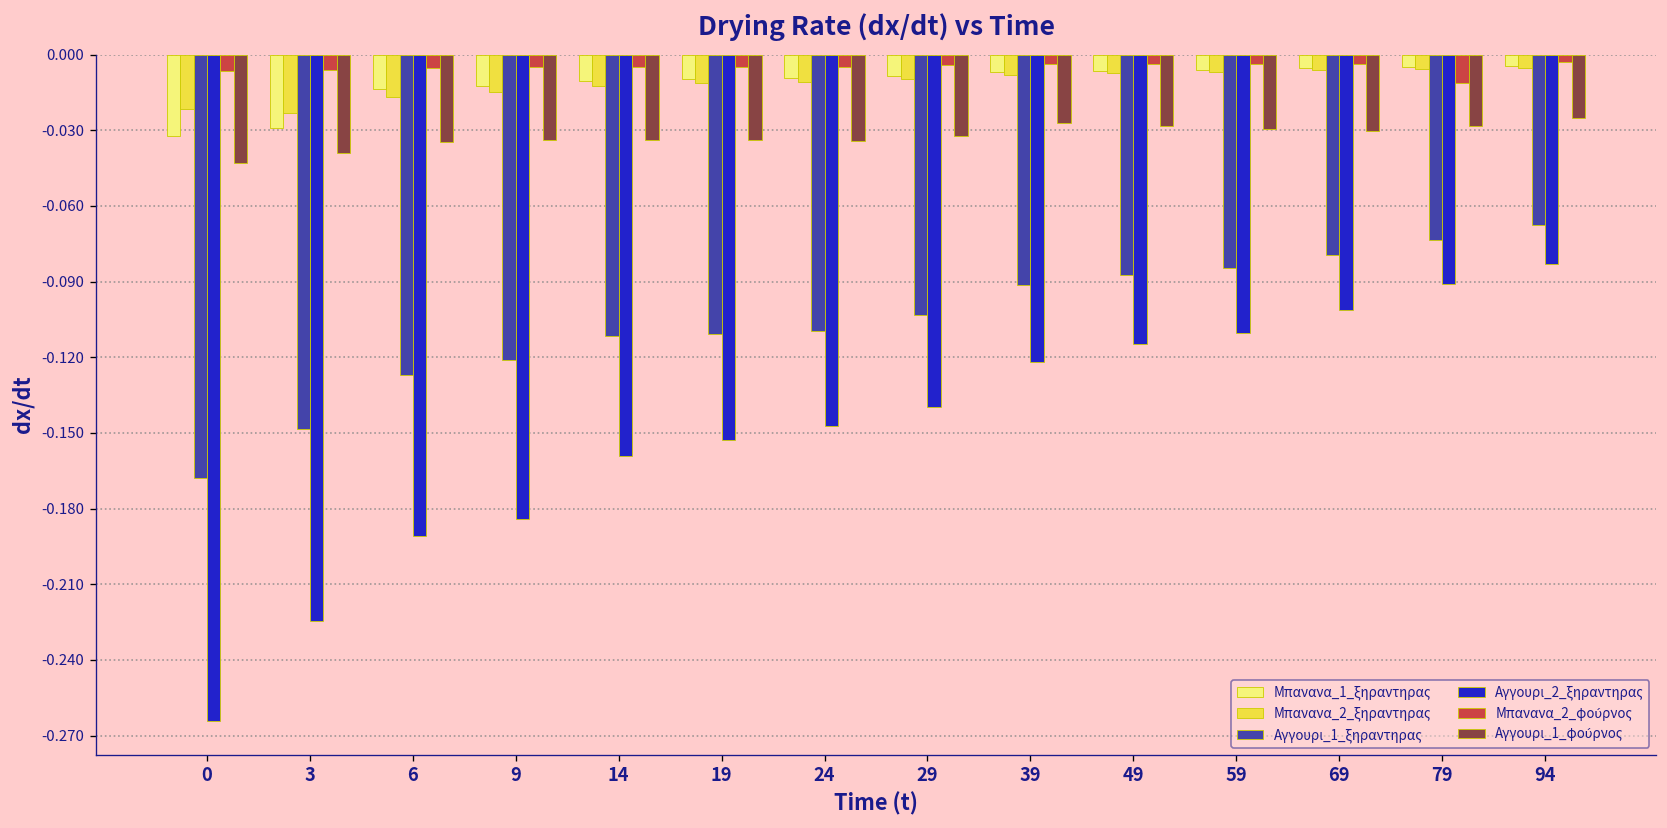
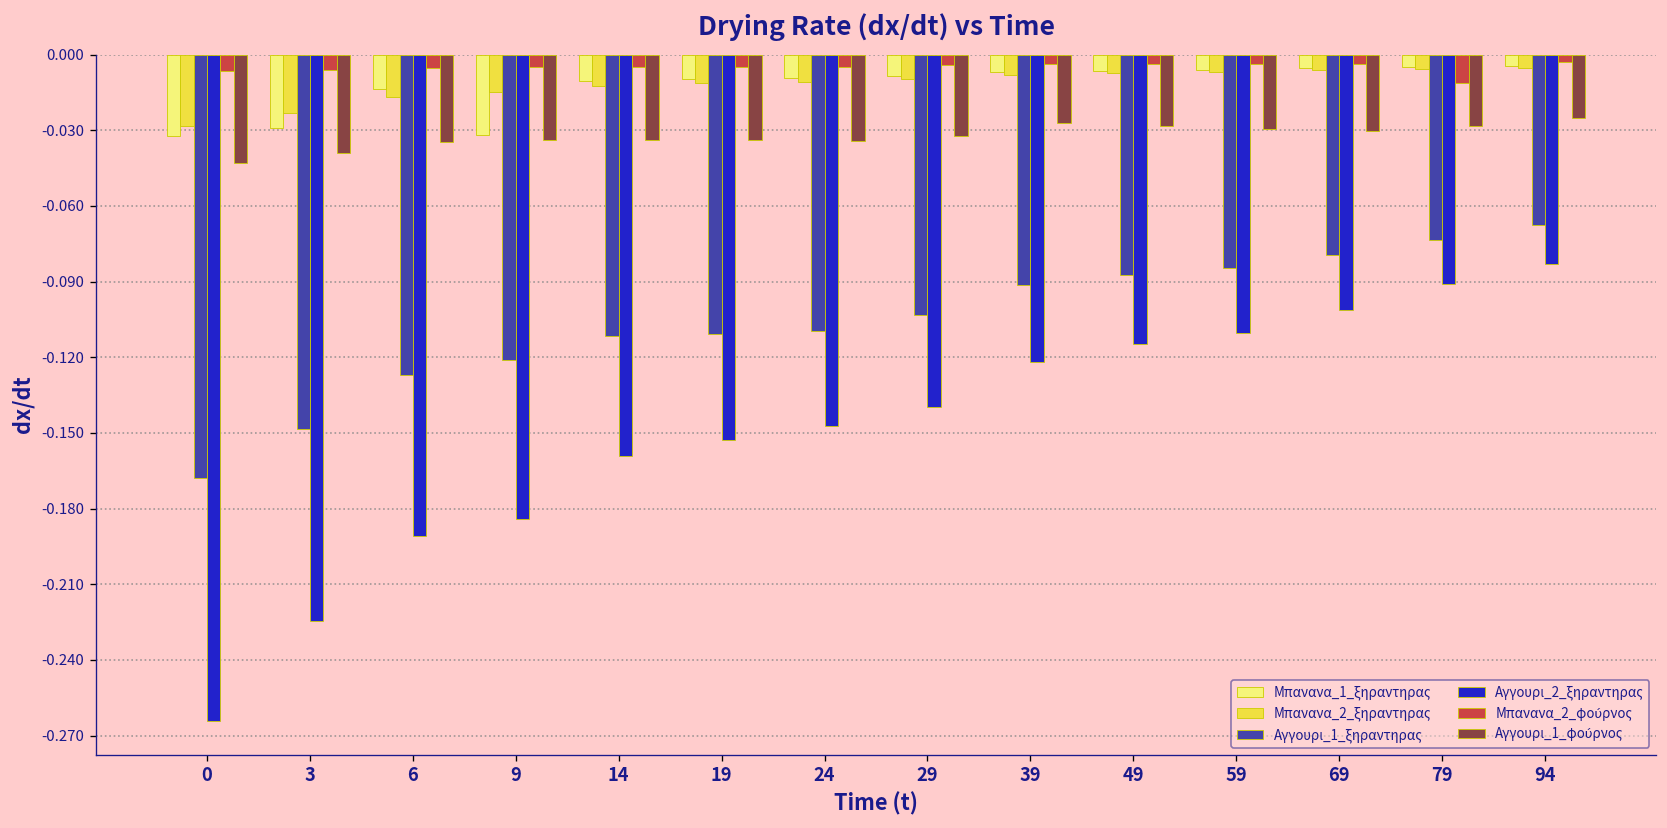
Μπανανα_2_ξηραντηρας, 0: -0.021 -> -0.028
Μπανανα_1_ξηραντηρας, 9: -0.012 -> -0.032
